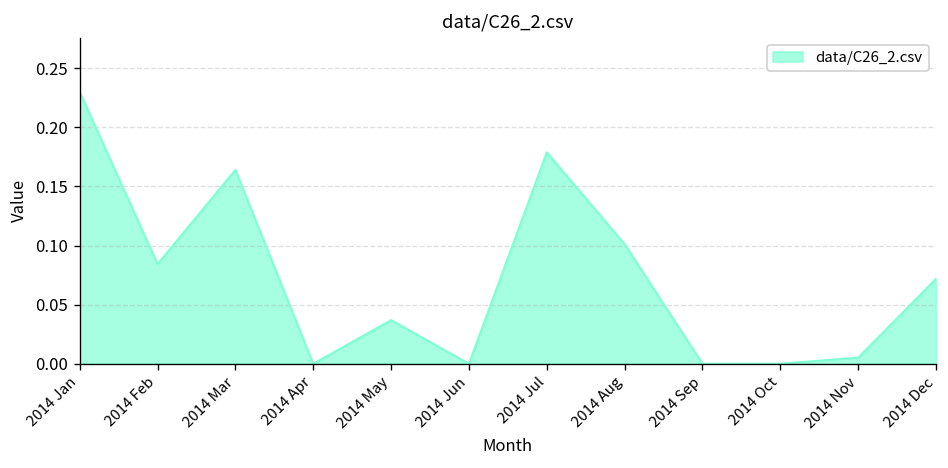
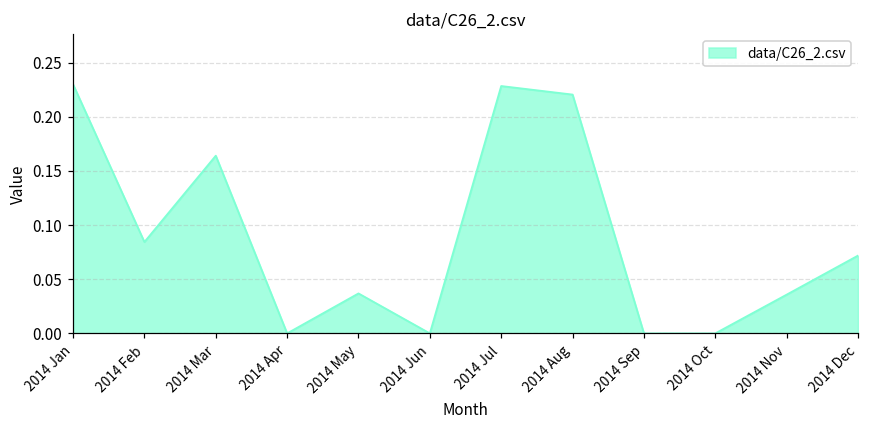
2014 Jul: 0.18 -> 0.23
2014 Aug: 0.10 -> 0.22
2014 Nov: 0.01 -> 0.04
